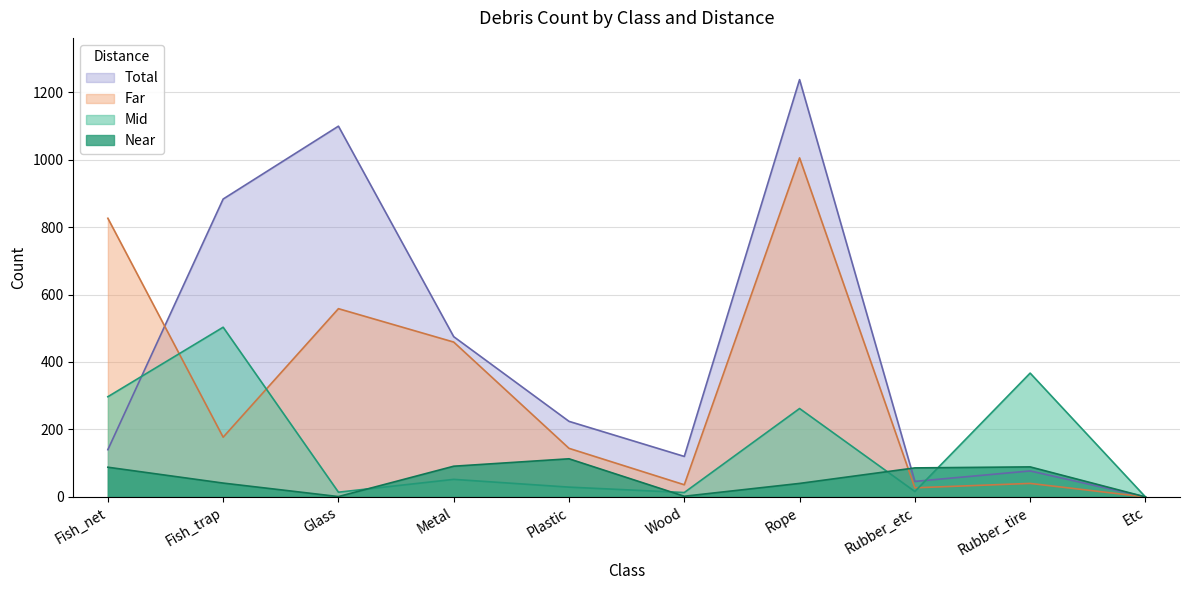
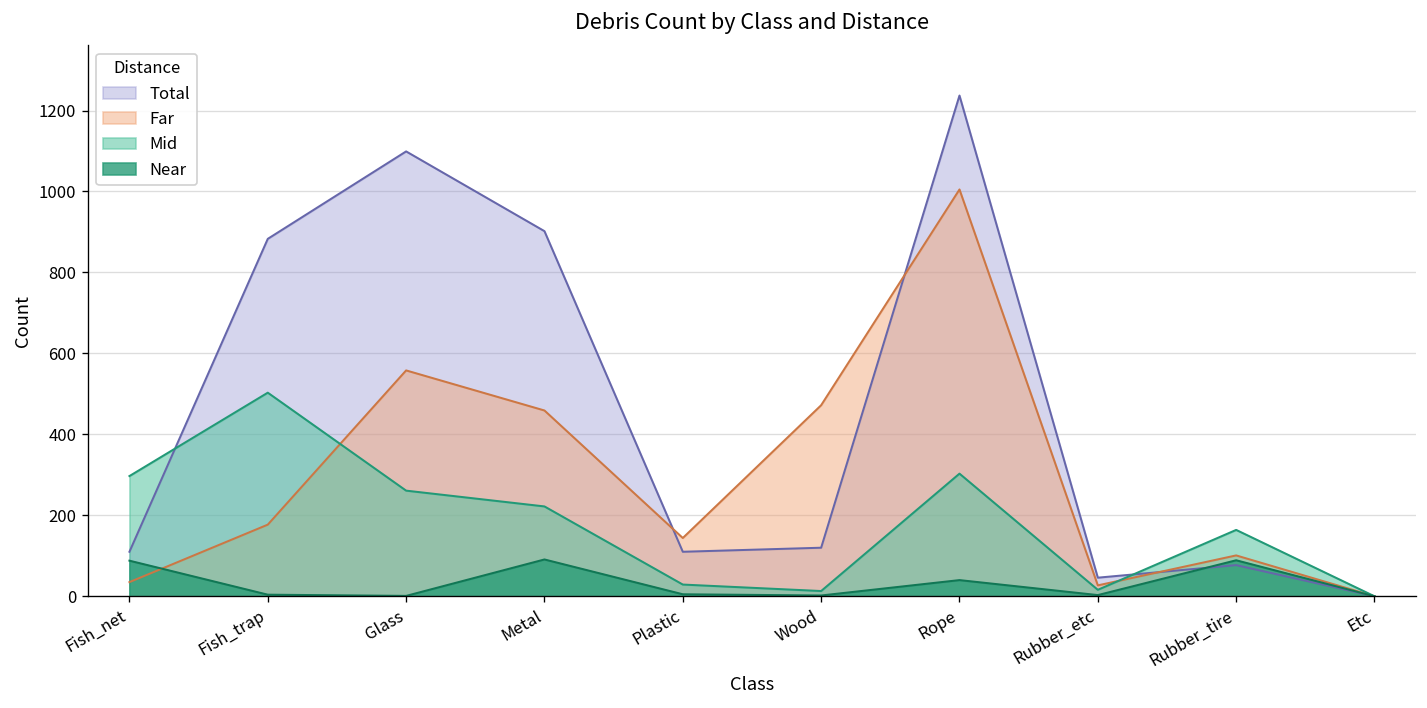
Total, Fish_net: 140 -> 110
Far, Fish_net: 830 -> 40
Near, Fish_trap: 40 -> 0
Mid, Glass: 10 -> 260
Total, Metal: 480 -> 900
Mid, Metal: 50 -> 220
Total, Plastic: 220 -> 110
Near, Plastic: 110 -> 10
Far, Wood: 40 -> 470
Mid, Rope: 260 -> 300
Near, Rubber_etc: 90 -> 0
Far, Rubber_tire: 40 -> 100
Mid, Rubber_tire: 370 -> 160
